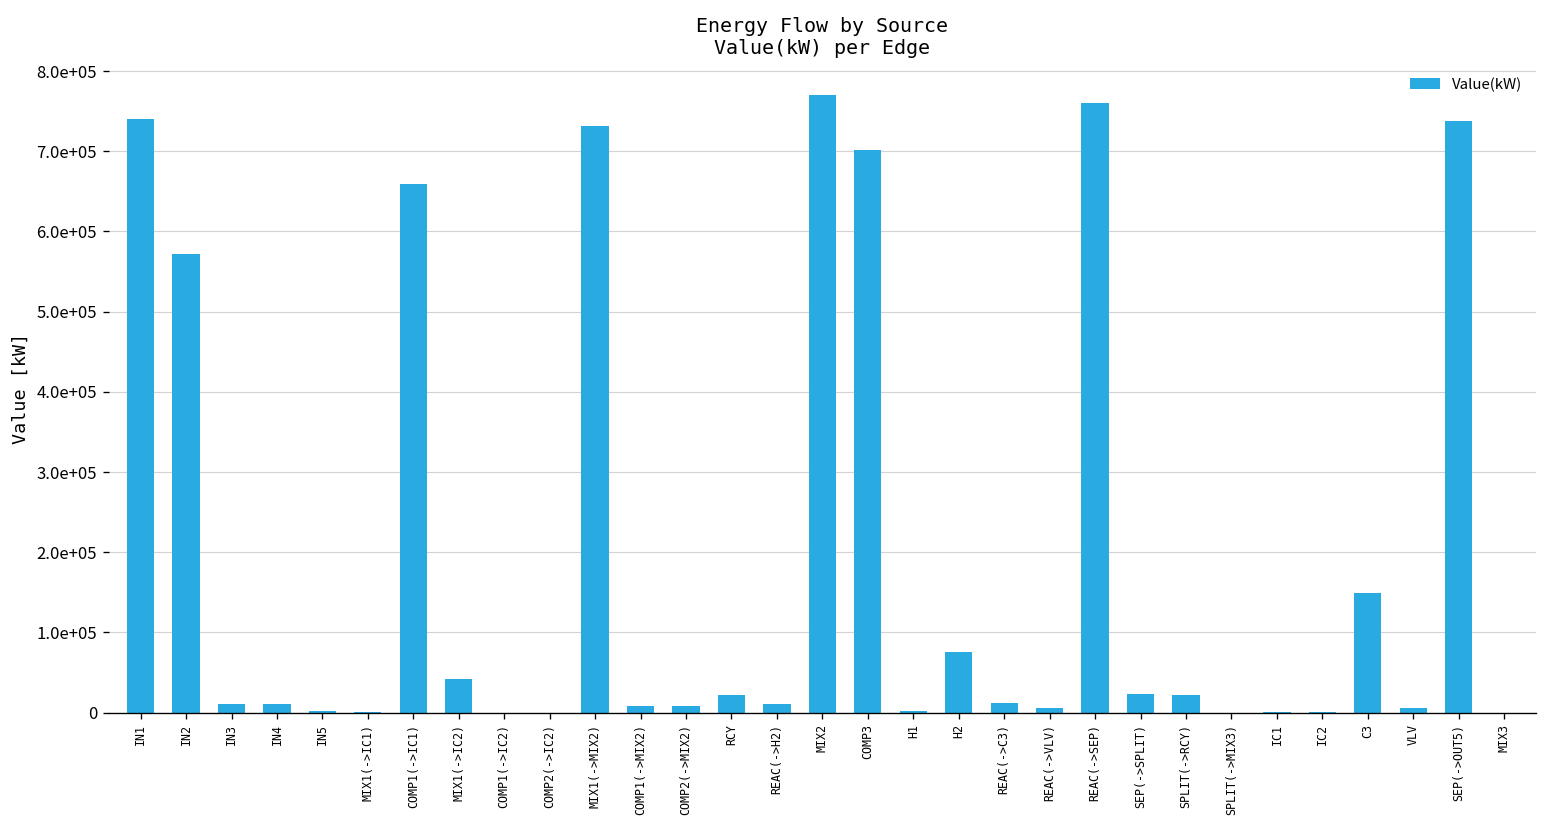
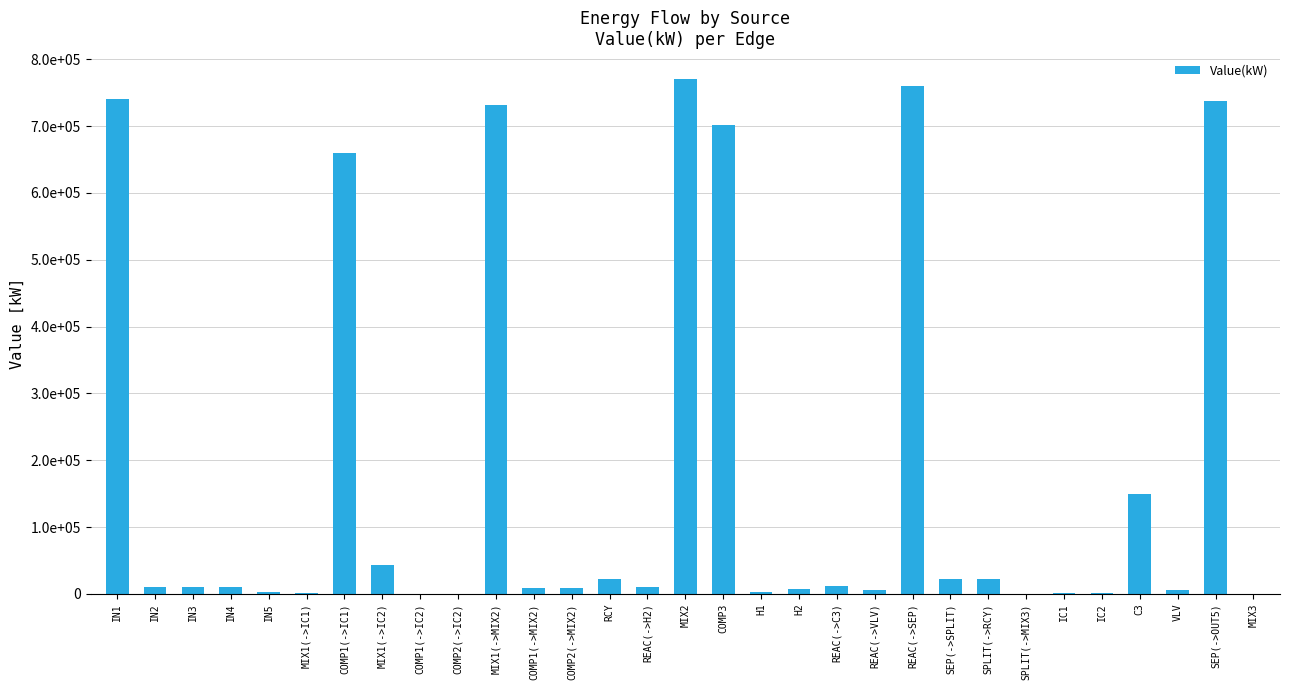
IN2: 570000 -> 10000
H2: 80000 -> 10000
